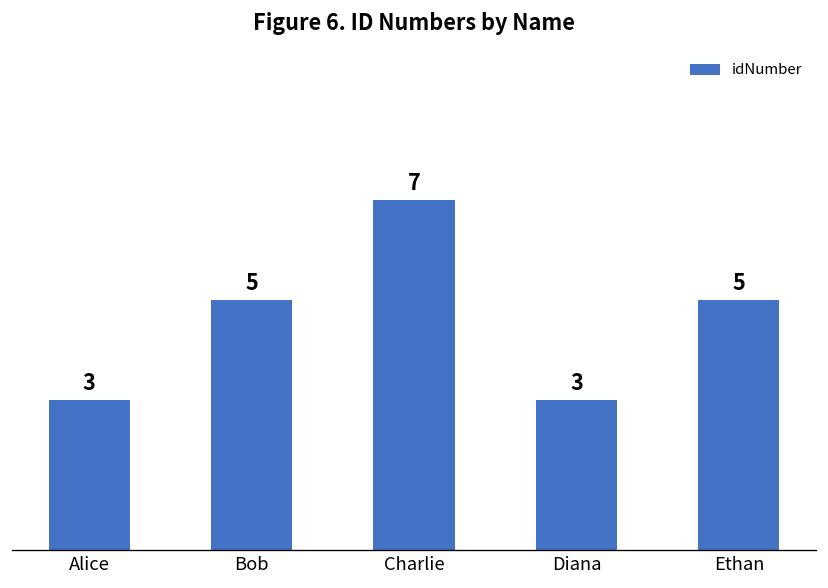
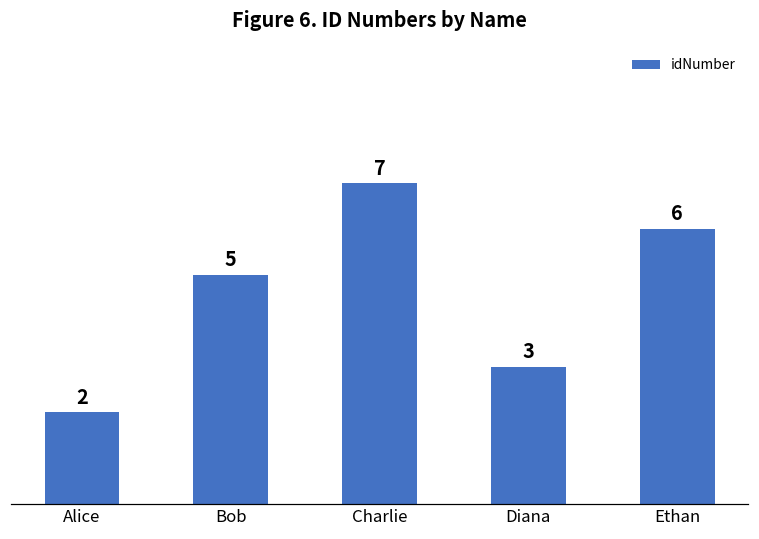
Alice: 3 -> 2
Ethan: 5 -> 6
